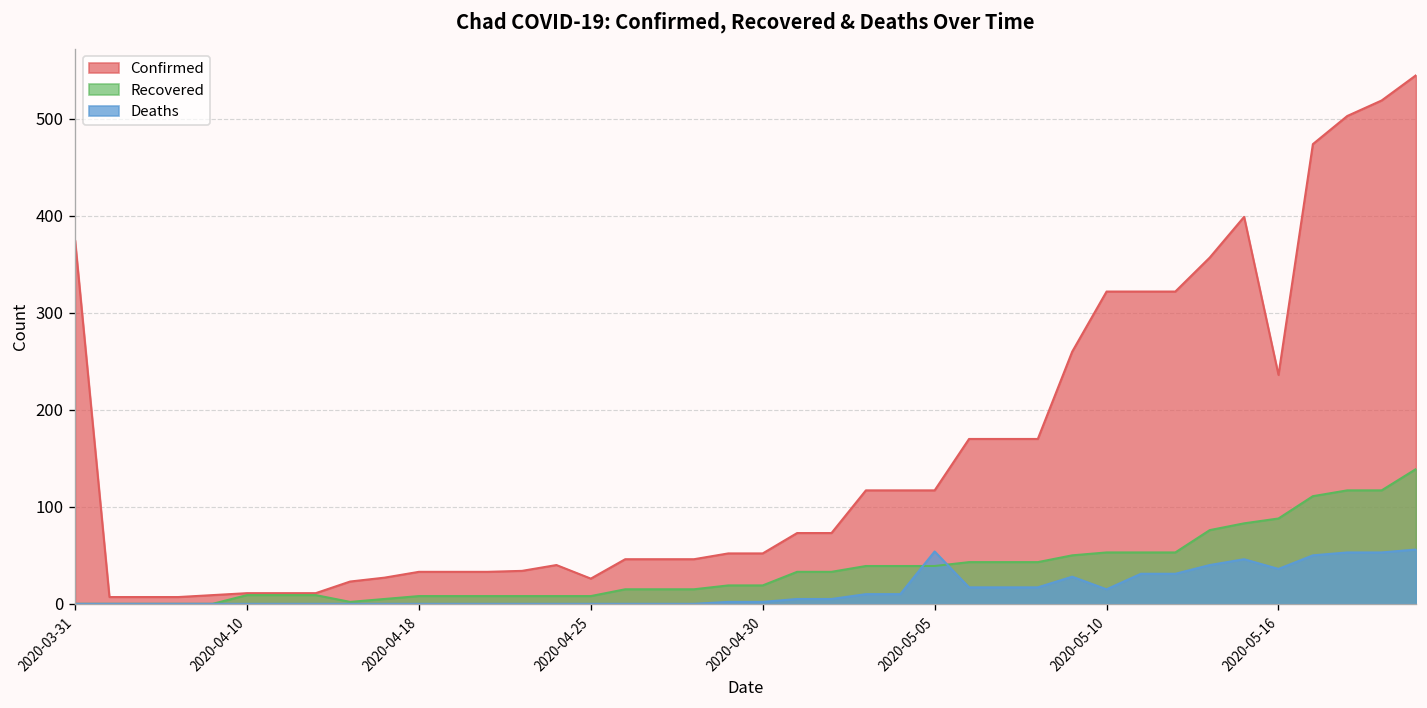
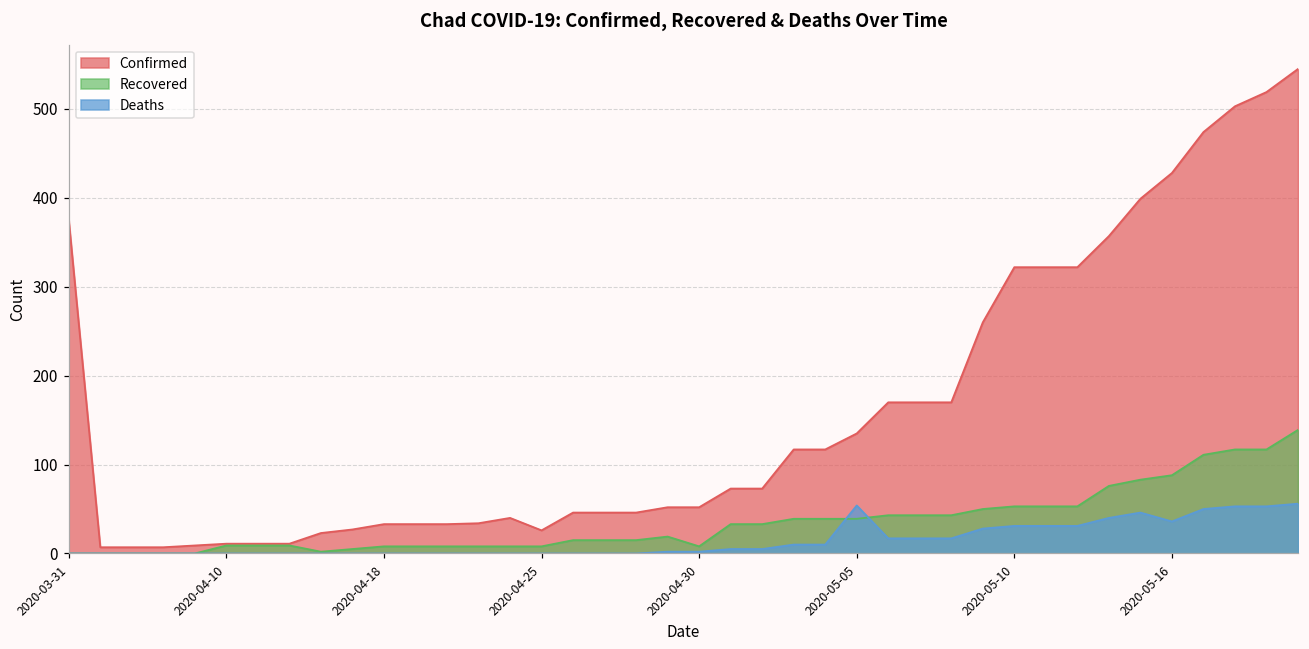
Recovered, 2020-04-30: 20 -> 10
Confirmed, 2020-05-05: 120 -> 140
Deaths, 2020-05-10: 20 -> 30
Confirmed, 2020-05-16: 240 -> 430
